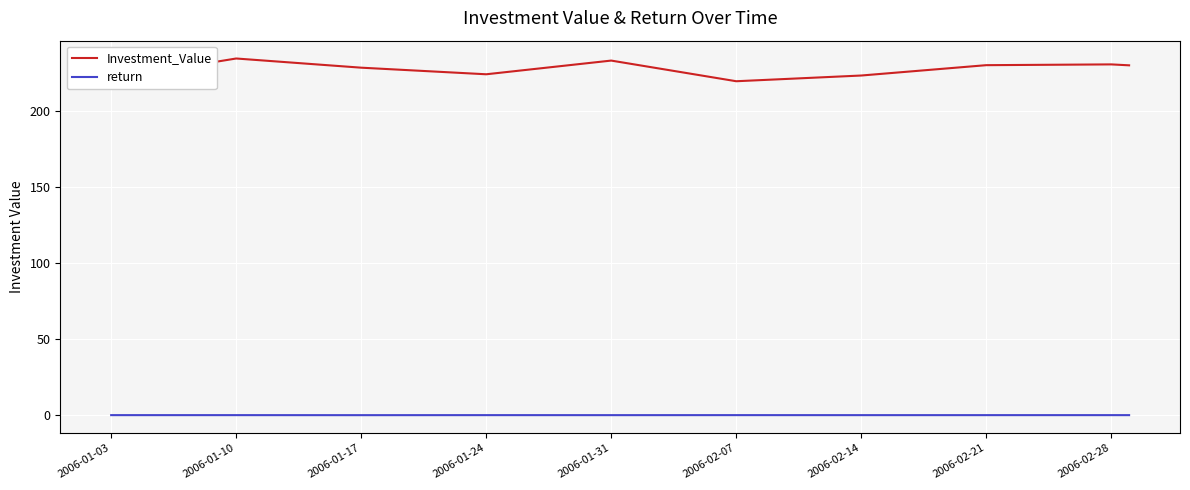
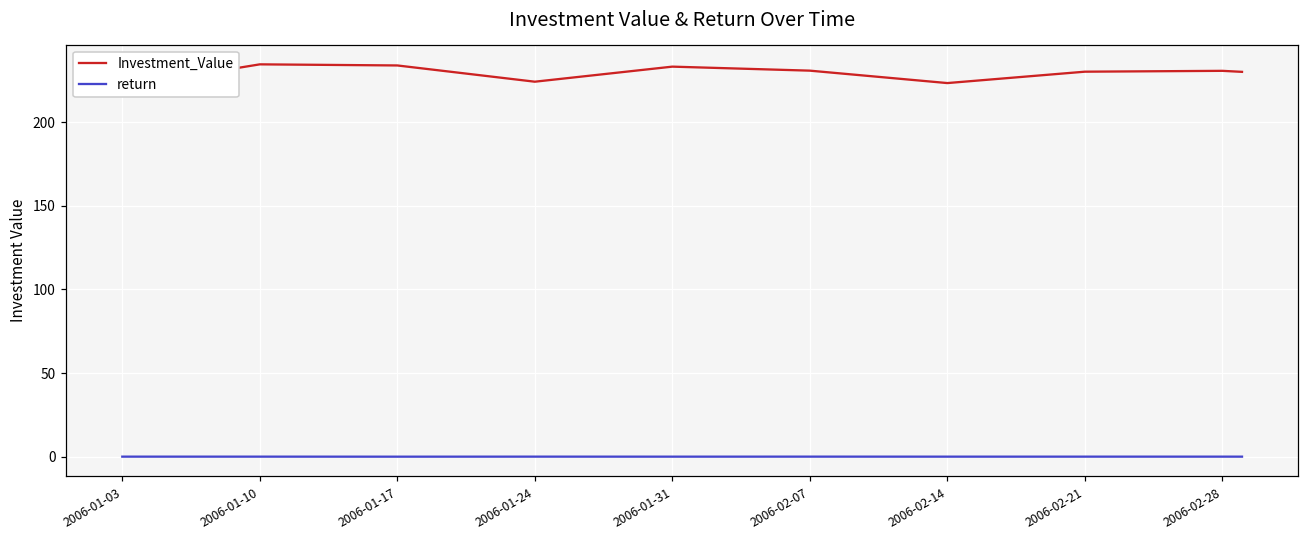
Investment_Value, 2006-01-17: 229 -> 234
Investment_Value, 2006-02-07: 220 -> 231
